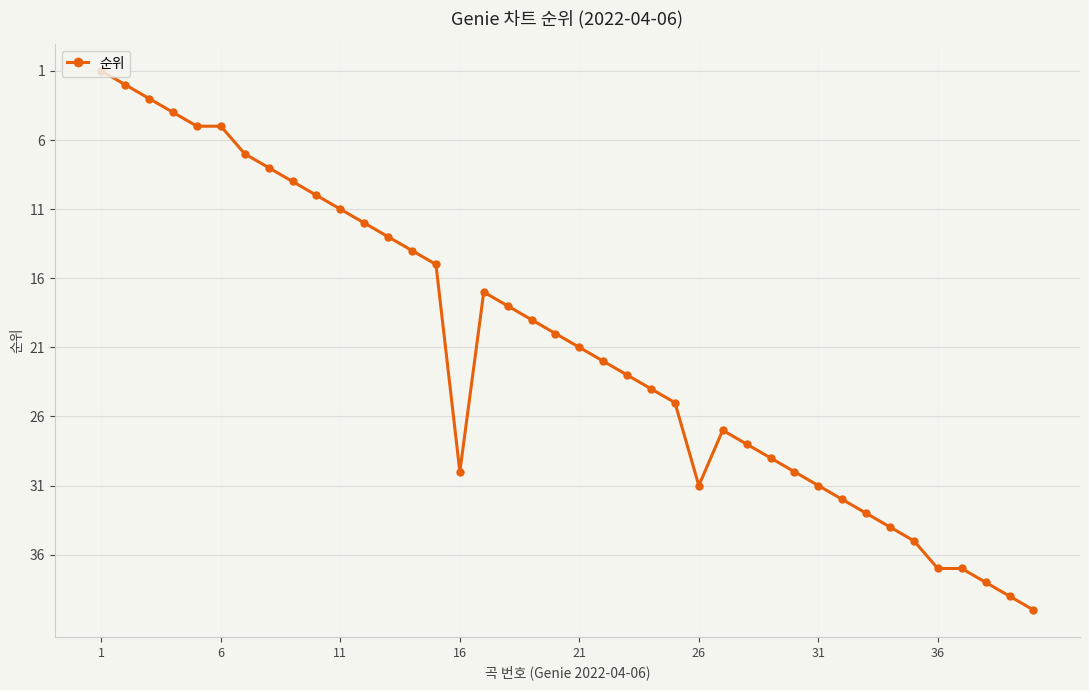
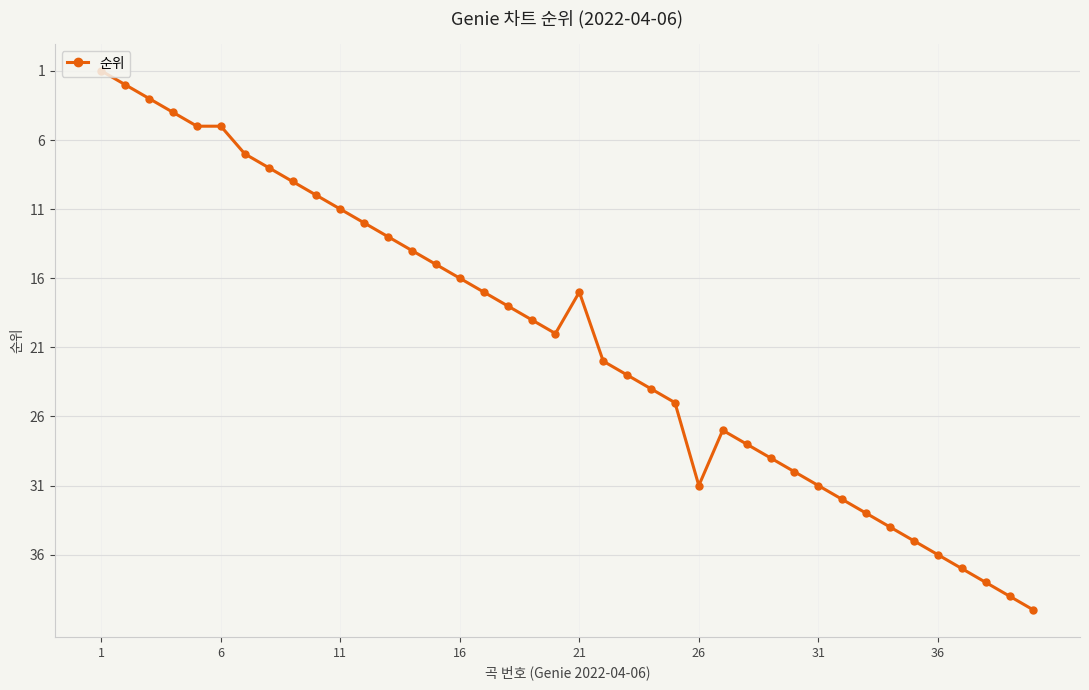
16: 30 -> 16
21: 21 -> 17
36: 37 -> 36
